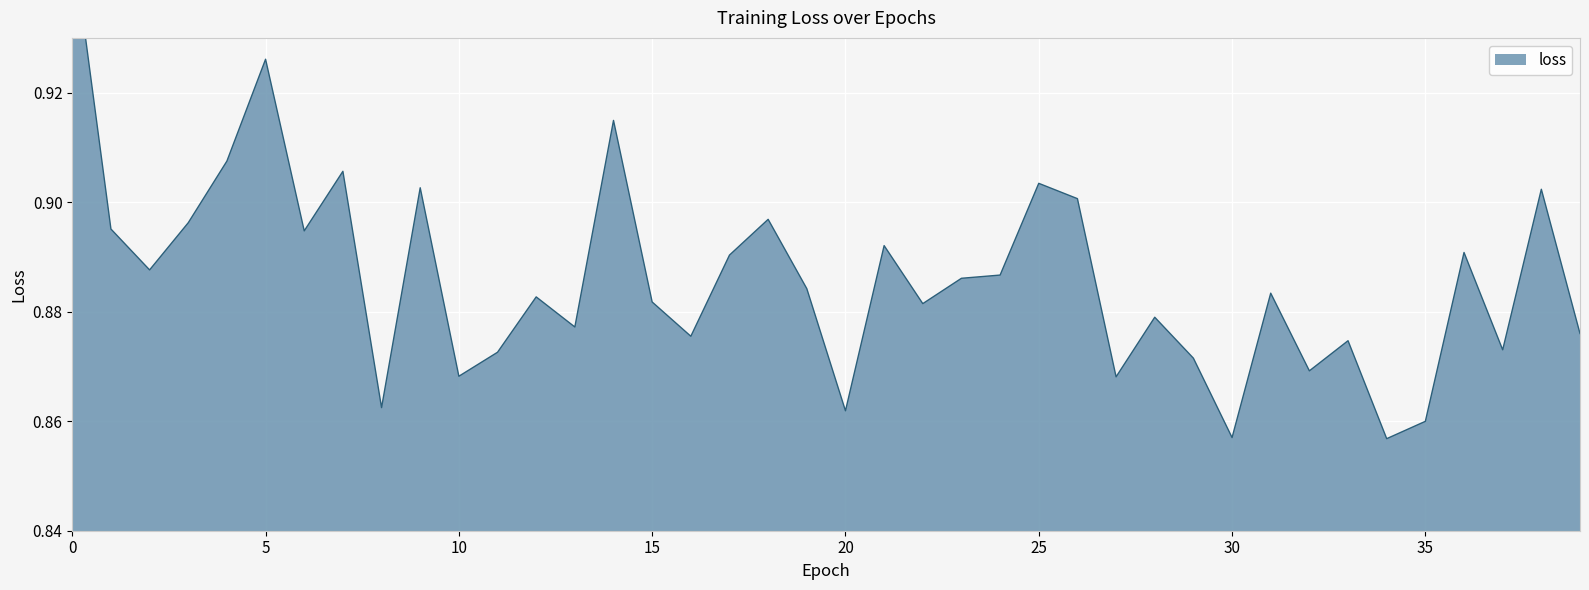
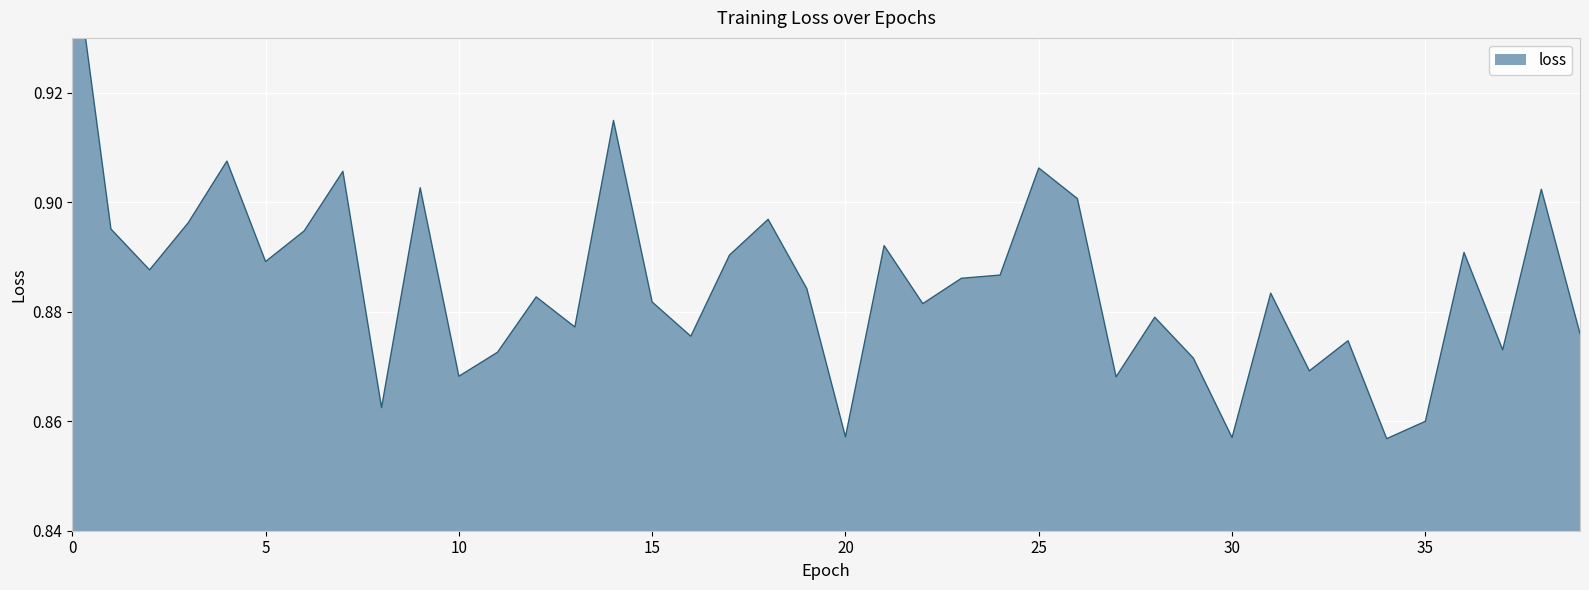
5: 0.926 -> 0.889
20: 0.862 -> 0.857
25: 0.903 -> 0.906
